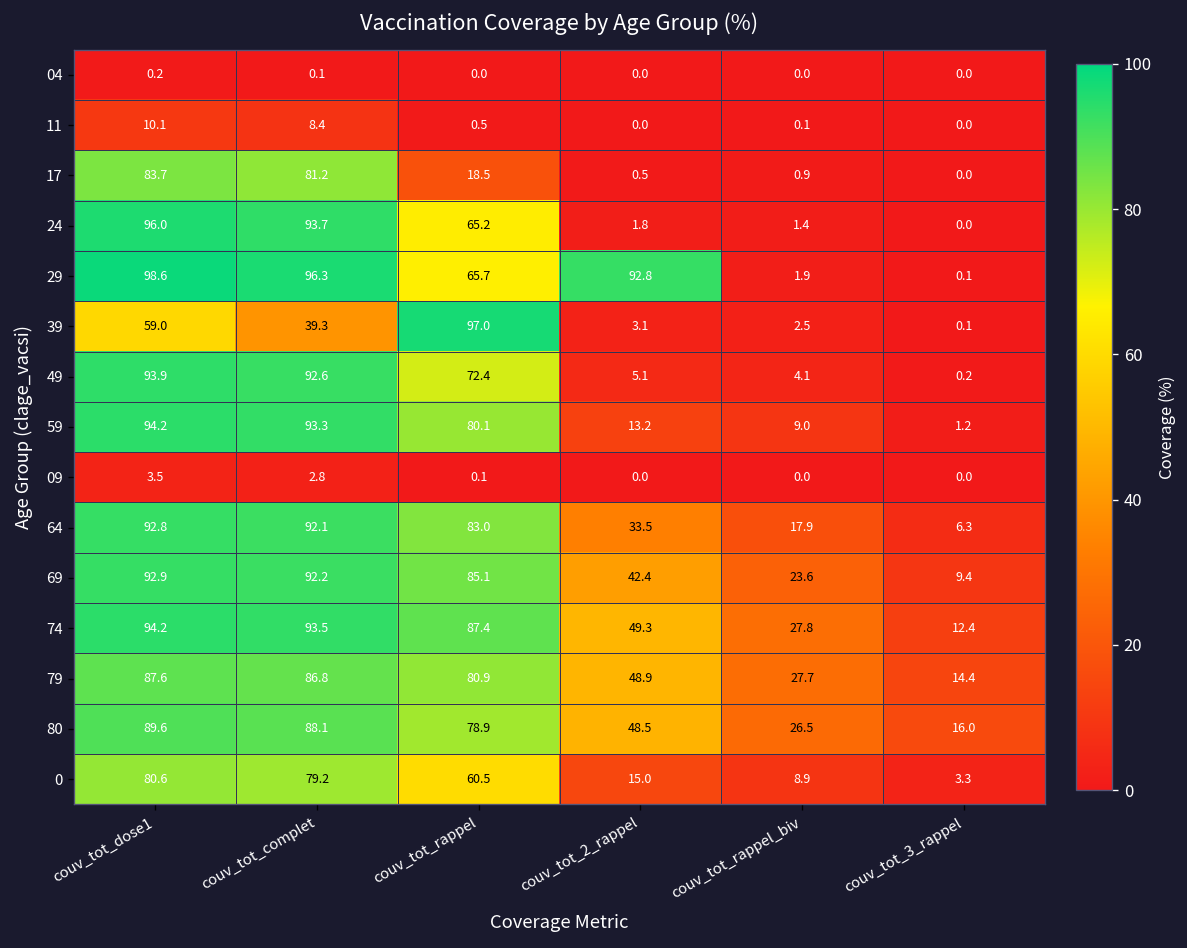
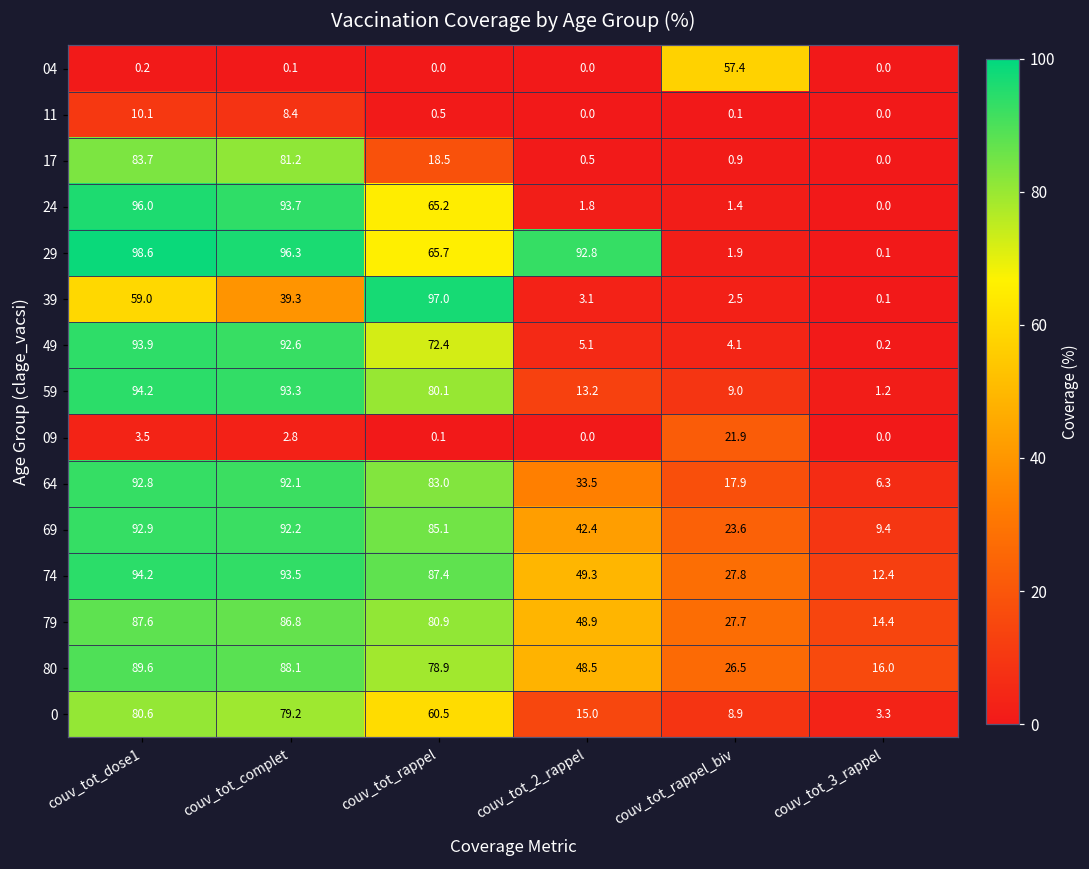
04, couv_tot_rappel_biv: 0.0 -> 57.4
09, couv_tot_rappel_biv: 0.0 -> 21.9
